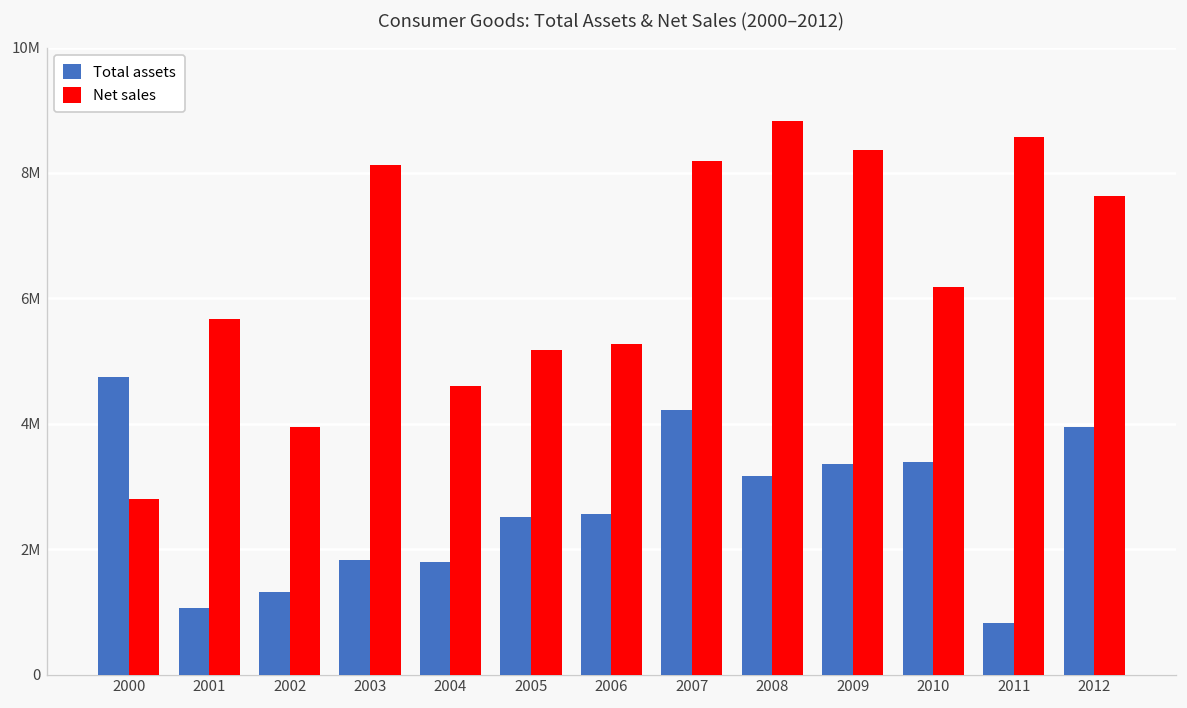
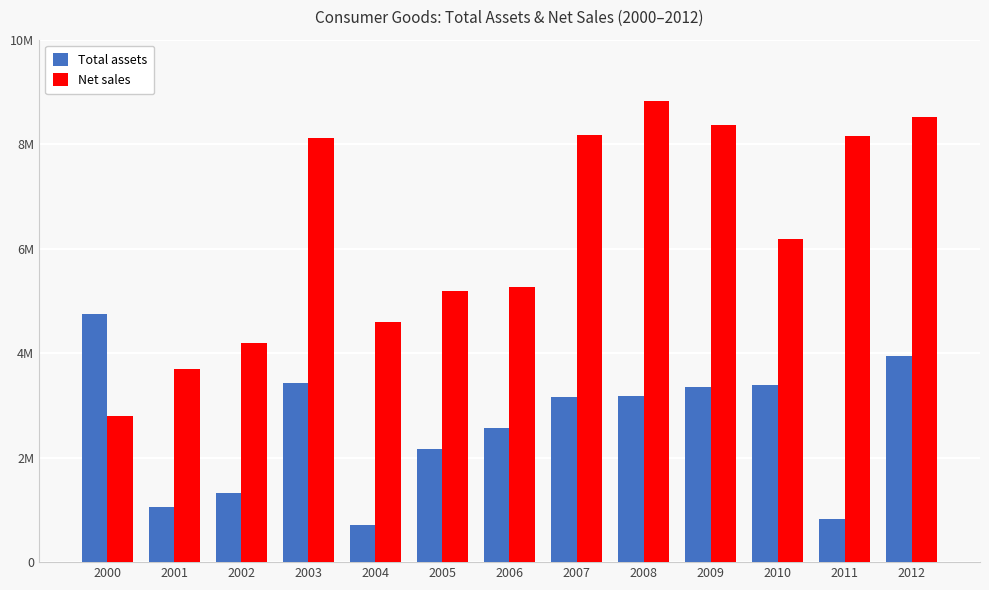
Net sales, 2001: 5700000 -> 3700000
Net sales, 2002: 3900000 -> 4200000
Total assets, 2003: 1800000 -> 3400000
Total assets, 2004: 1800000 -> 700000
Total assets, 2005: 2500000 -> 2200000
Total assets, 2007: 4200000 -> 3200000
Net sales, 2011: 8600000 -> 8200000
Net sales, 2012: 7600000 -> 8500000
